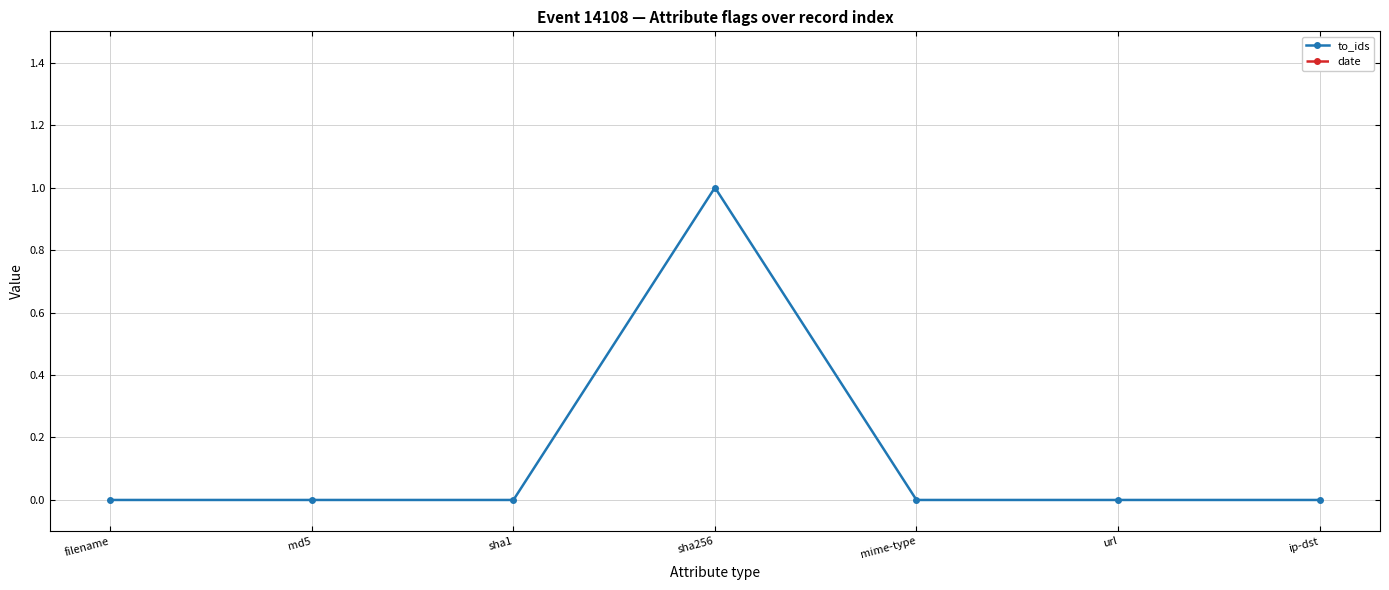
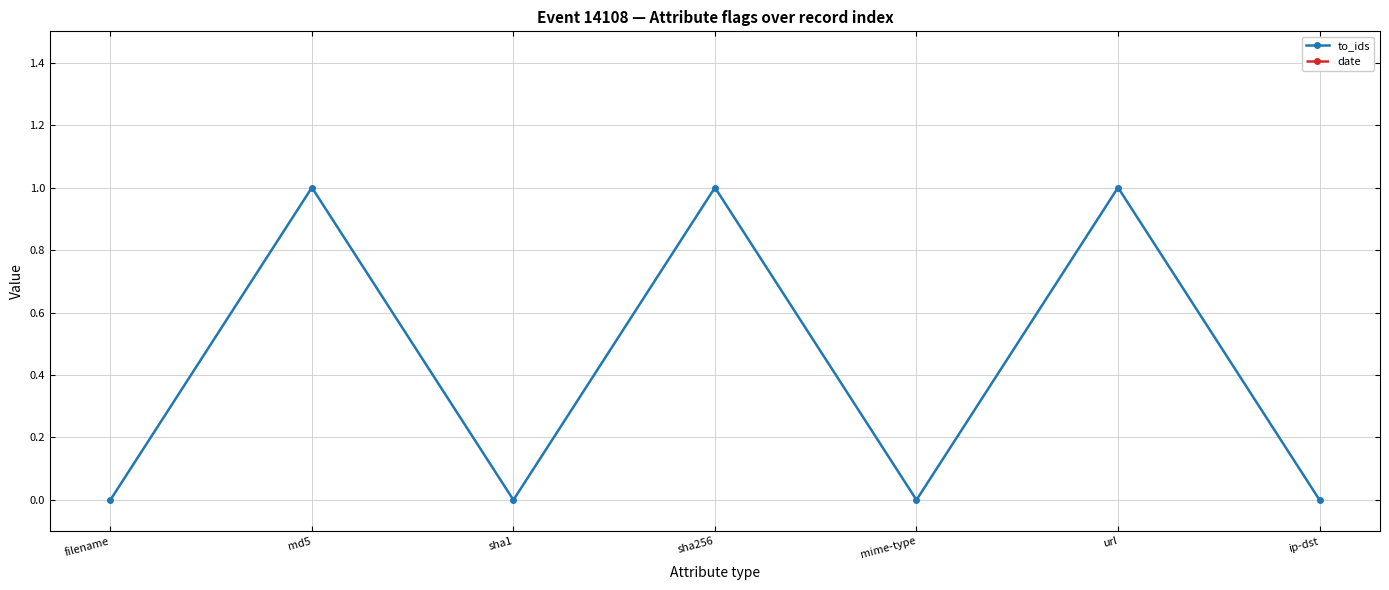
to_ids, md5: 0 -> 1
to_ids, url: 0 -> 1
